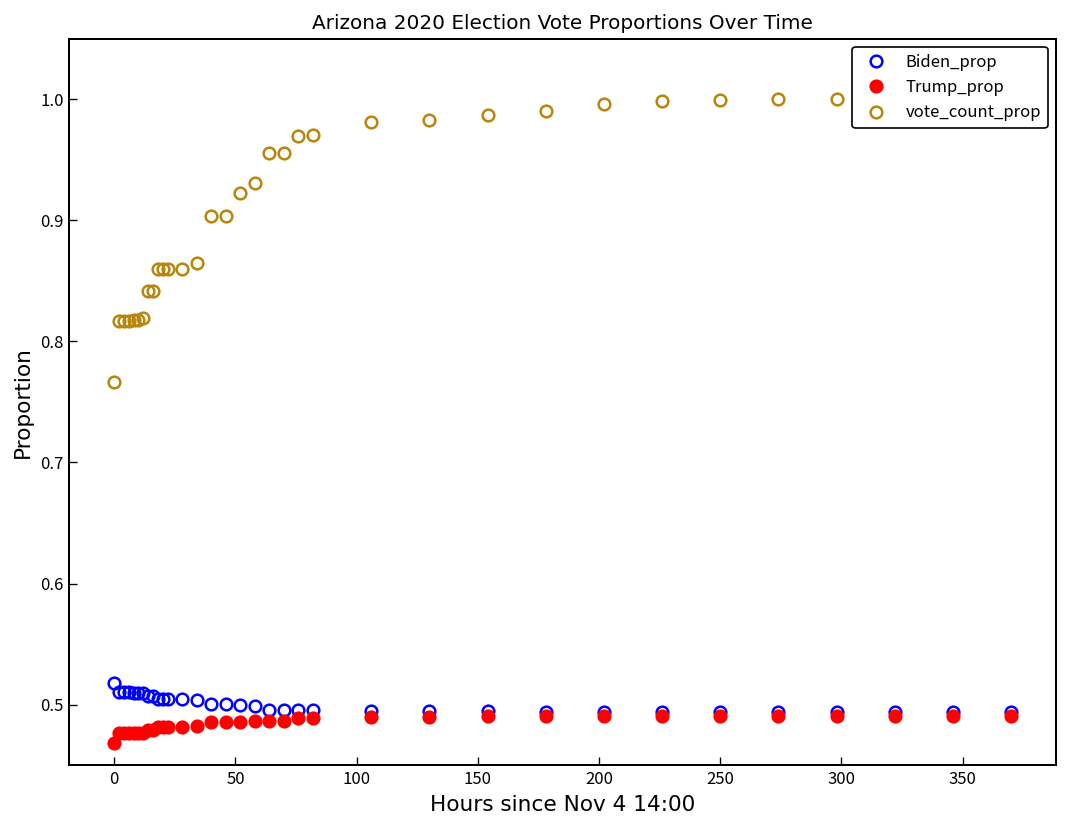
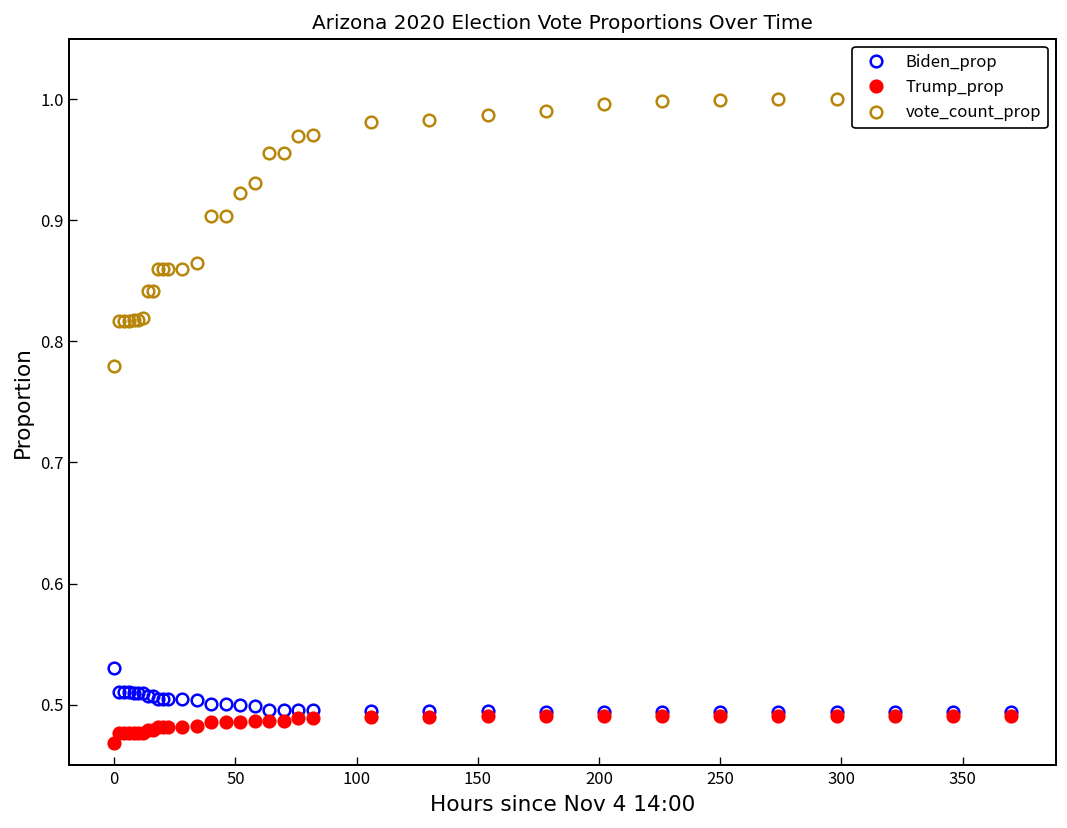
Biden_prop, 0: 0.518 -> 0.531
vote_count_prop, 0: 0.766 -> 0.780
